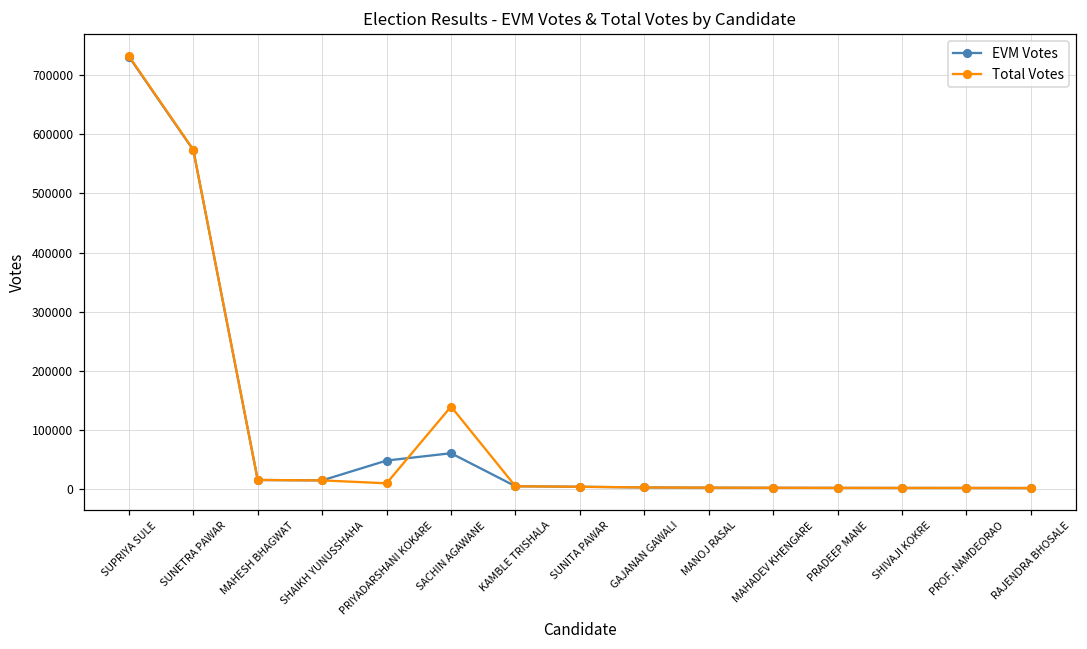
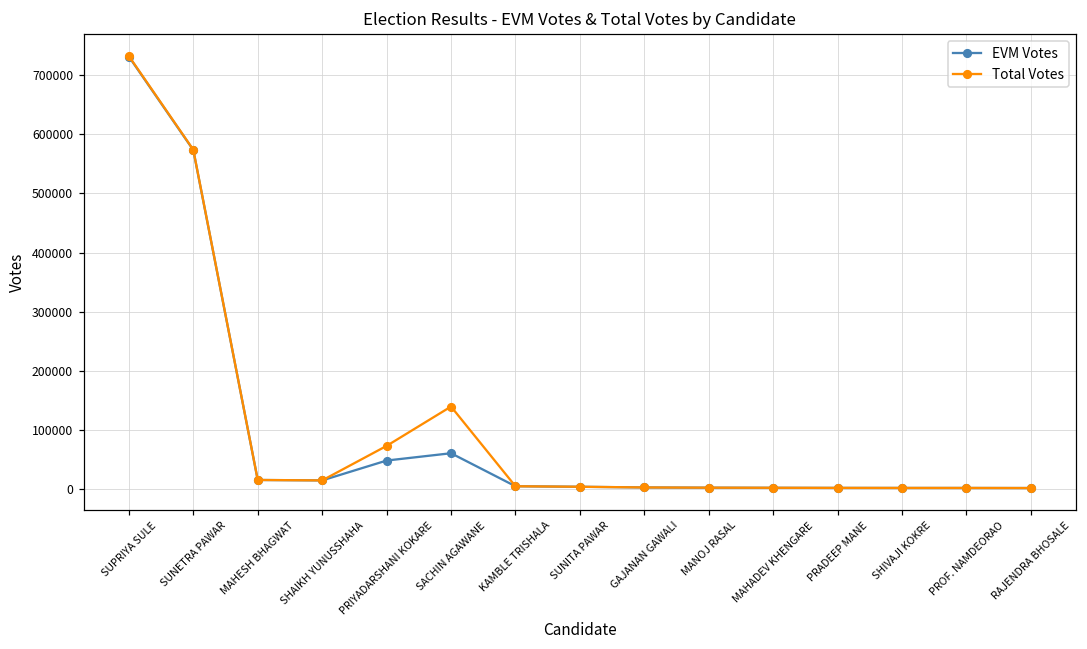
Total Votes, PRIYADARSHANI KOKARE: 10000 -> 70000
